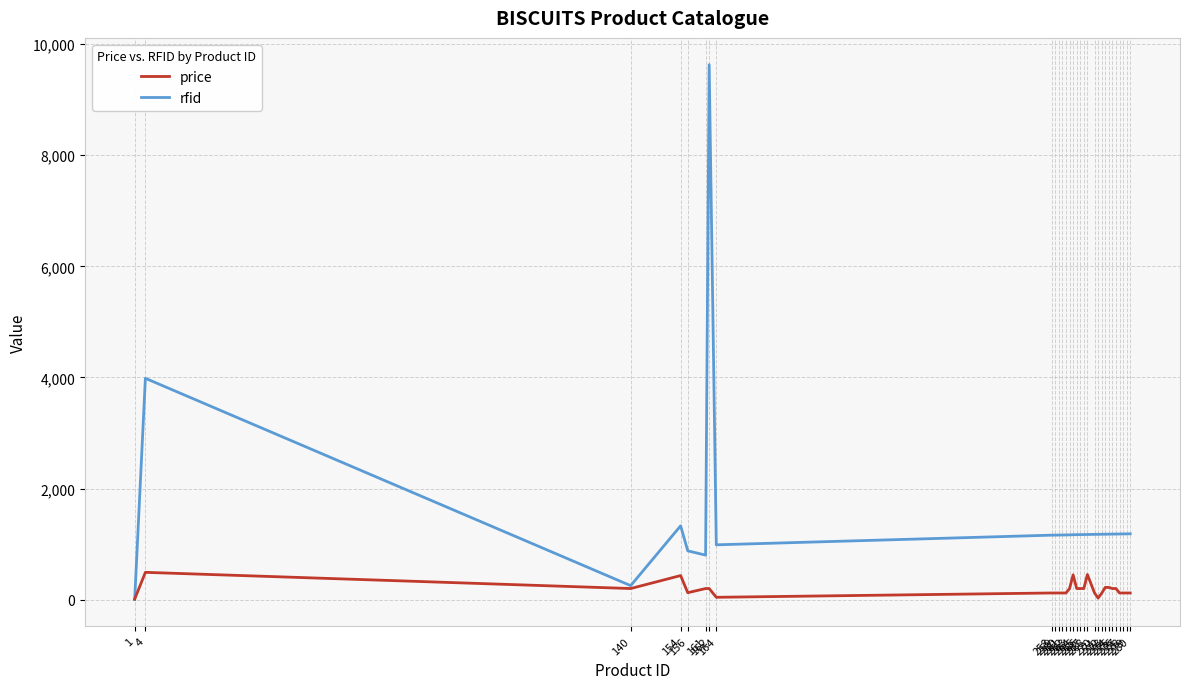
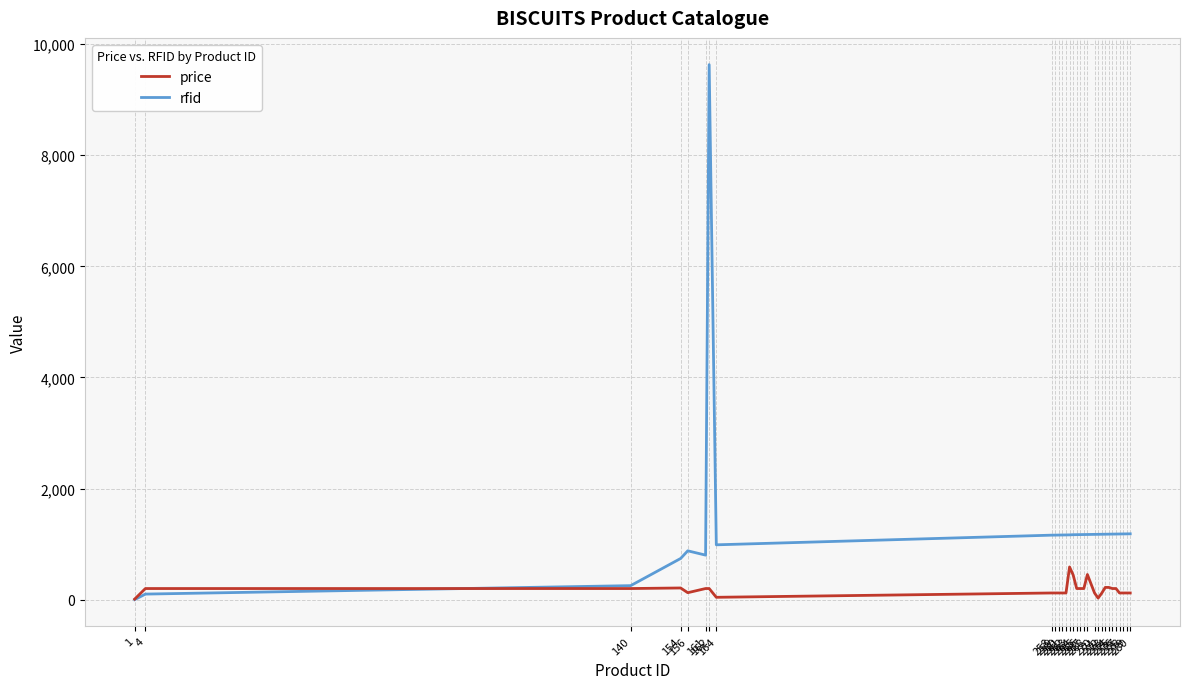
price, 4: 500 -> 200
rfid, 4: 4,000 -> 100
price, 154: 400 -> 200
rfid, 154: 1,300 -> 700
price, 263: 200 -> 600
